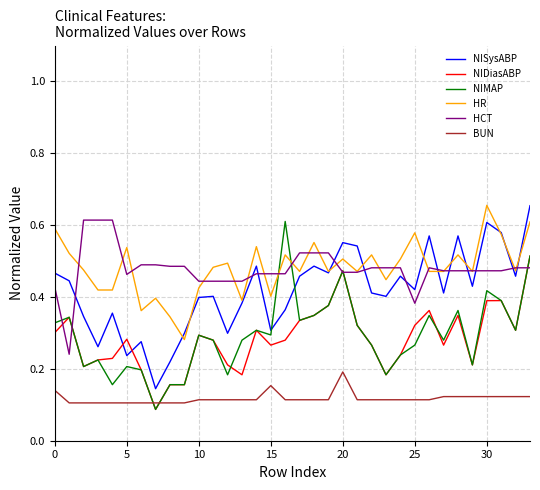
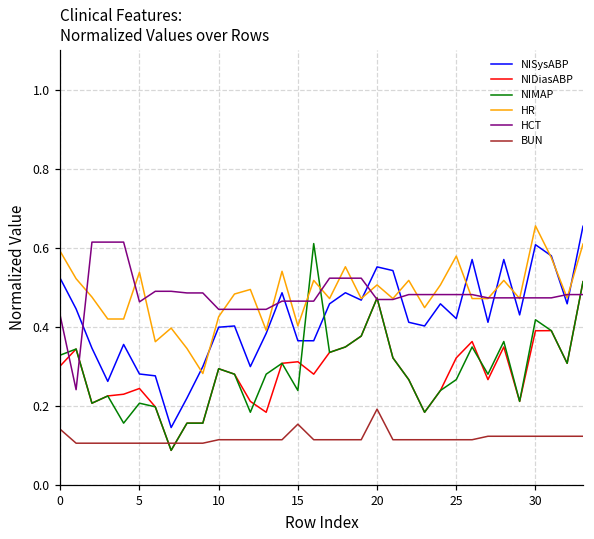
NISysABP, 0: 0.47 -> 0.52
NISysABP, 5: 0.24 -> 0.28
NIDiasABP, 5: 0.28 -> 0.24
NISysABP, 15: 0.31 -> 0.36
NIDiasABP, 15: 0.27 -> 0.31
NIMAP, 15: 0.29 -> 0.24
HCT, 25: 0.38 -> 0.48
